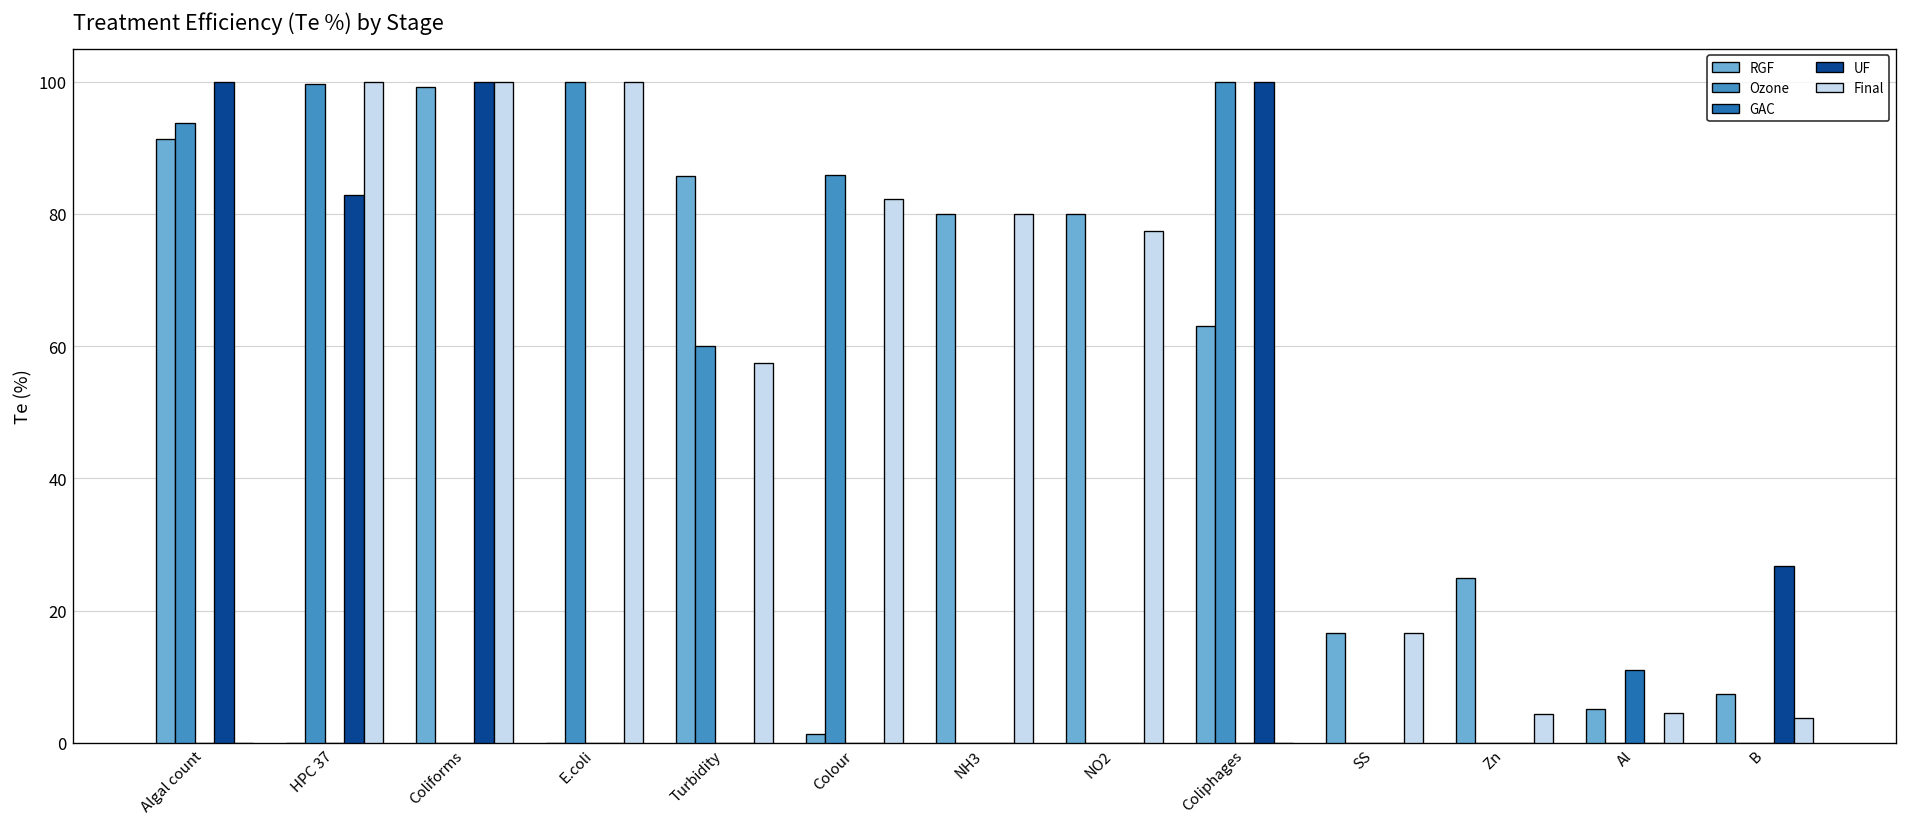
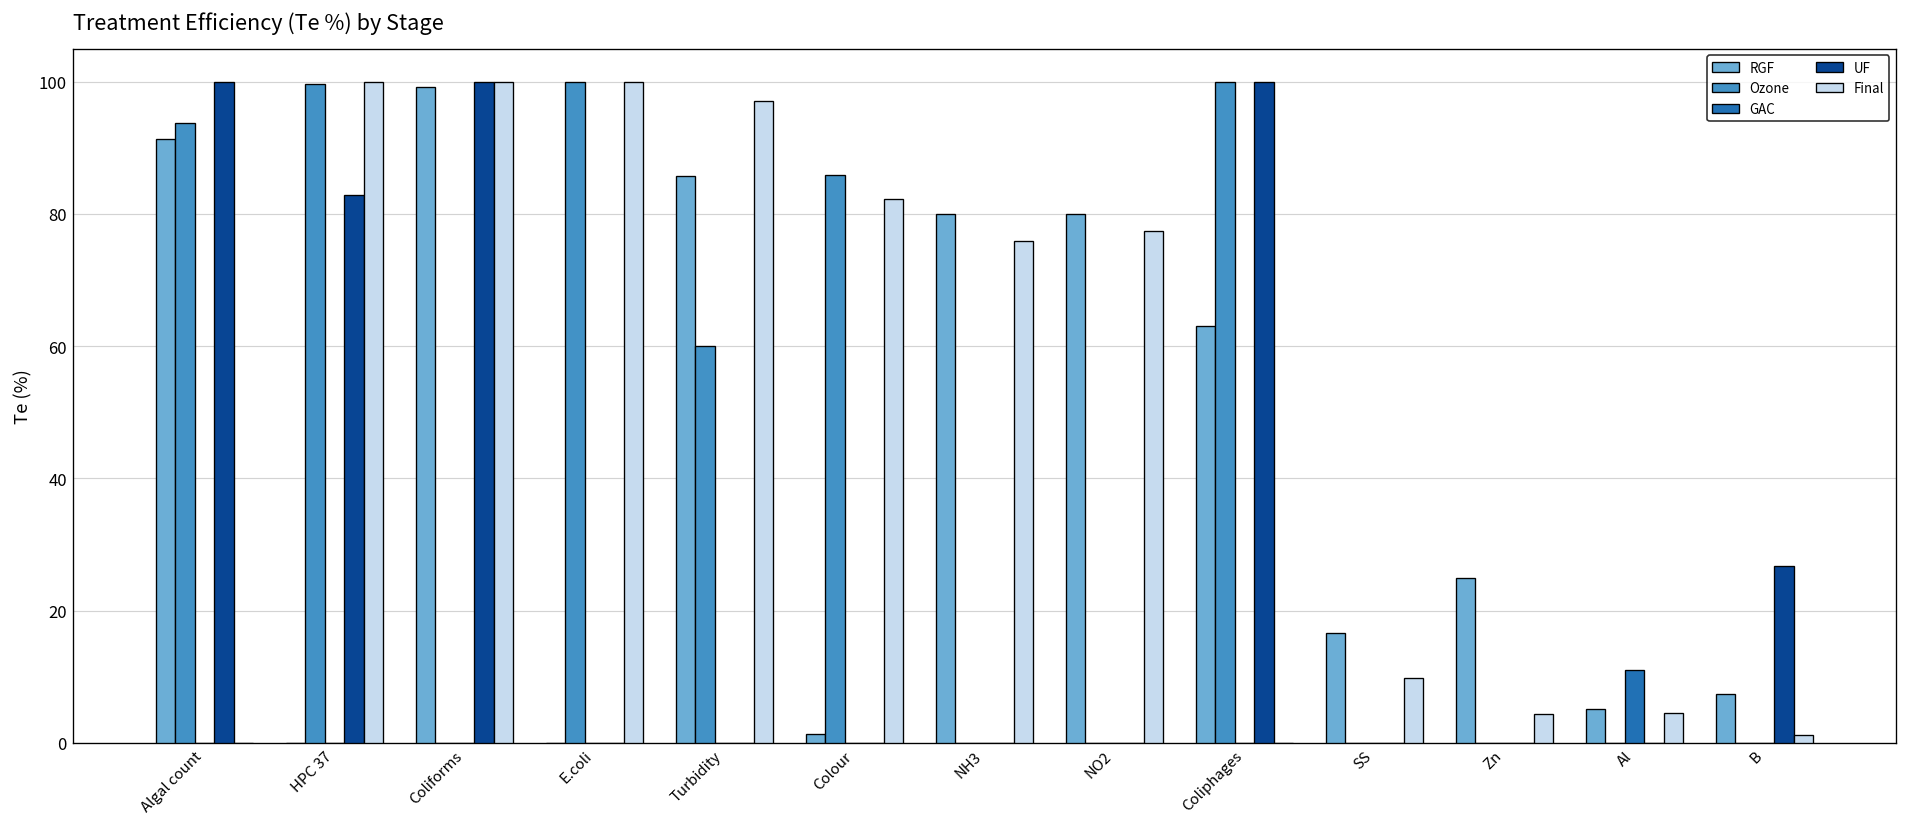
Final, Turbidity: 57 -> 97
Final, NH3: 80 -> 76
Final, SS: 17 -> 10
Final, B: 4 -> 1
